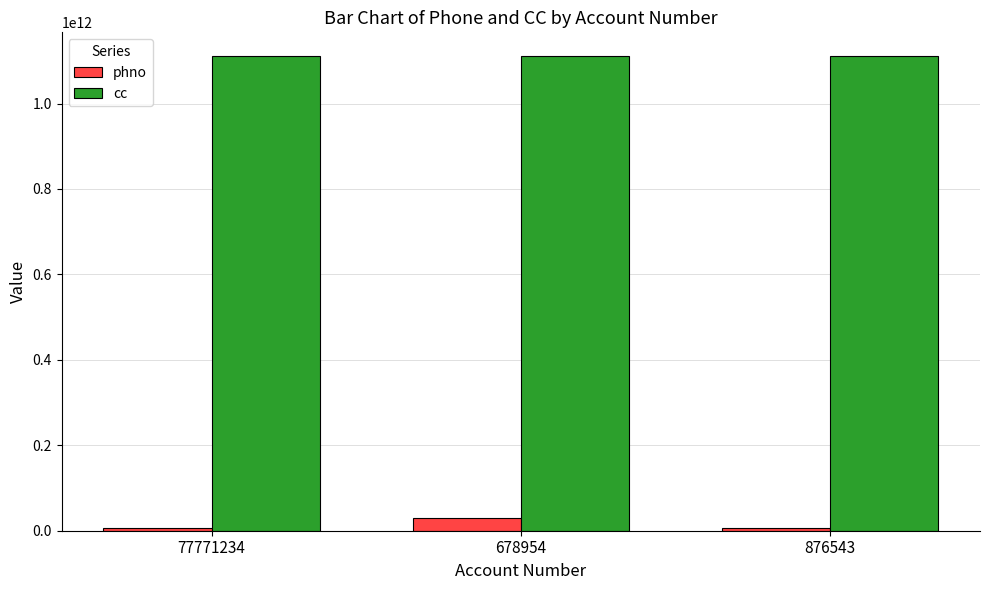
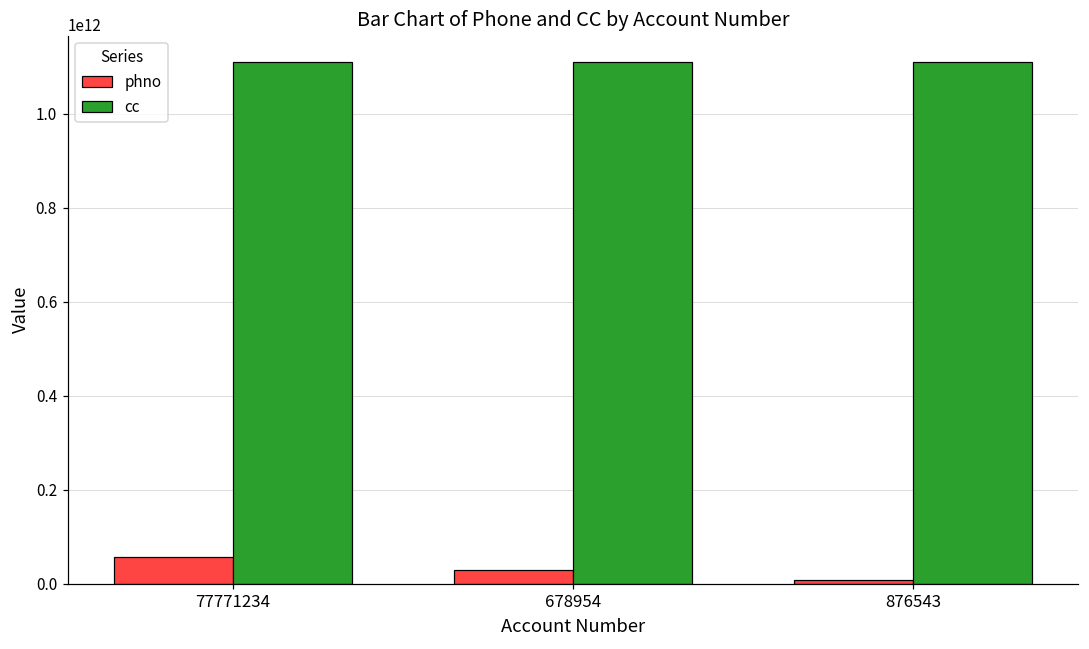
phno, 77771234: 10000000000 -> 60000000000
